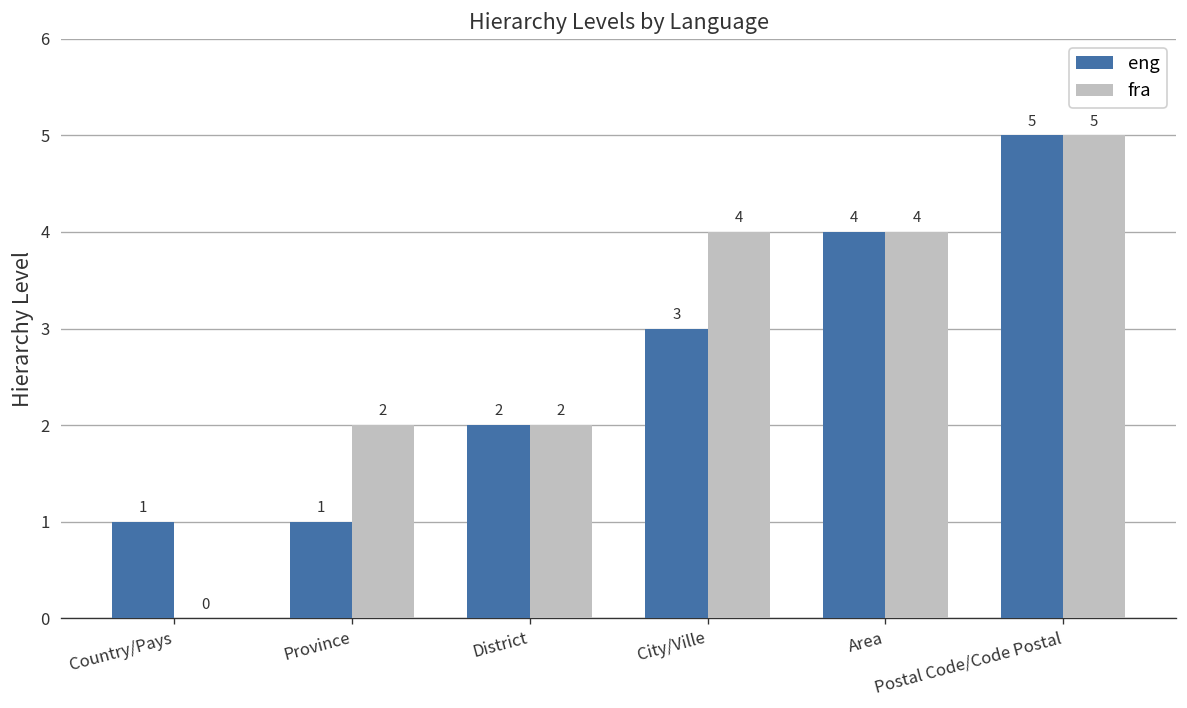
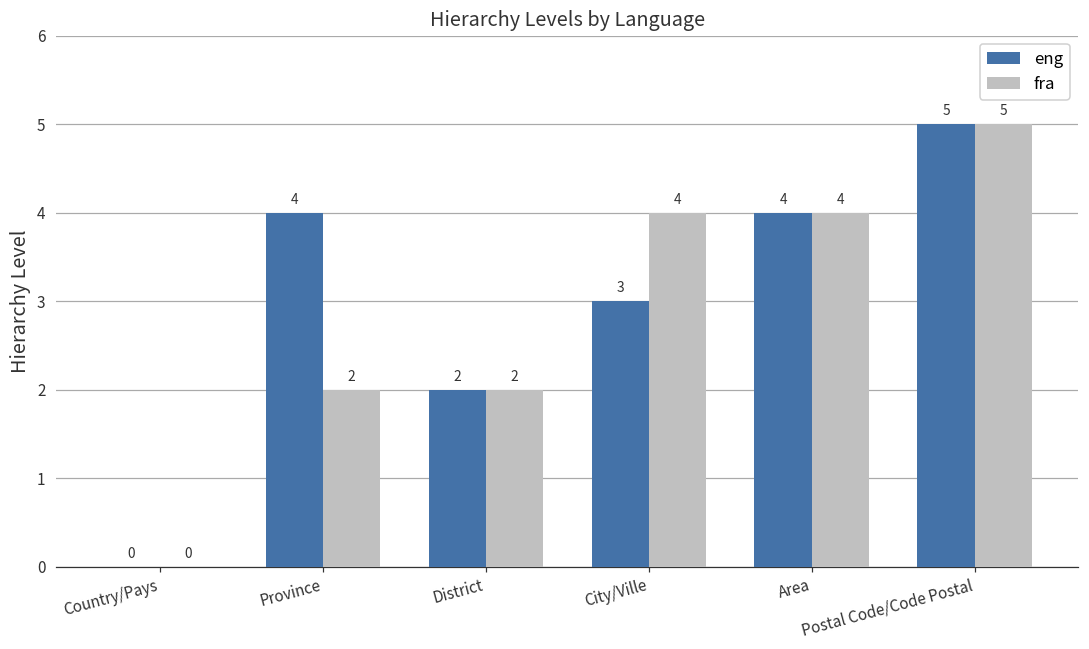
eng, Country/Pays: 1 -> 0
eng, Province: 1 -> 4
